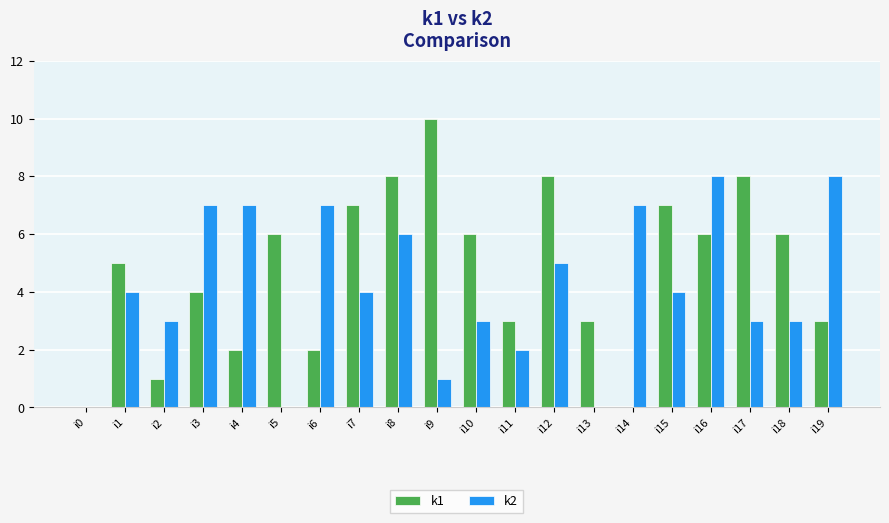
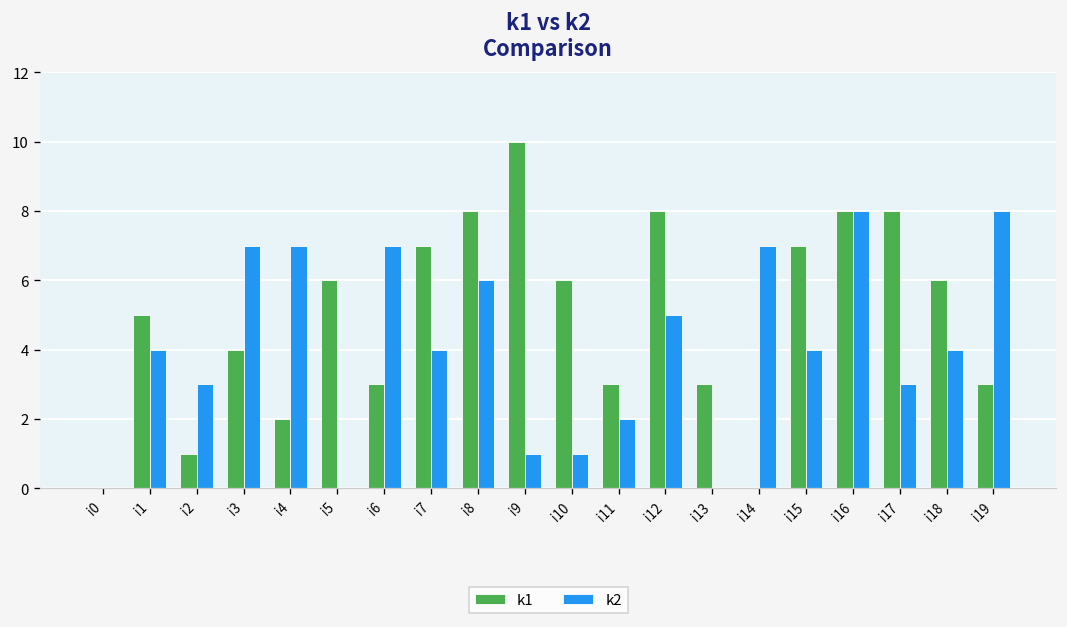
k1, i6: 2 -> 3
k2, i10: 3 -> 1
k1, i16: 6 -> 8
k2, i18: 3 -> 4
